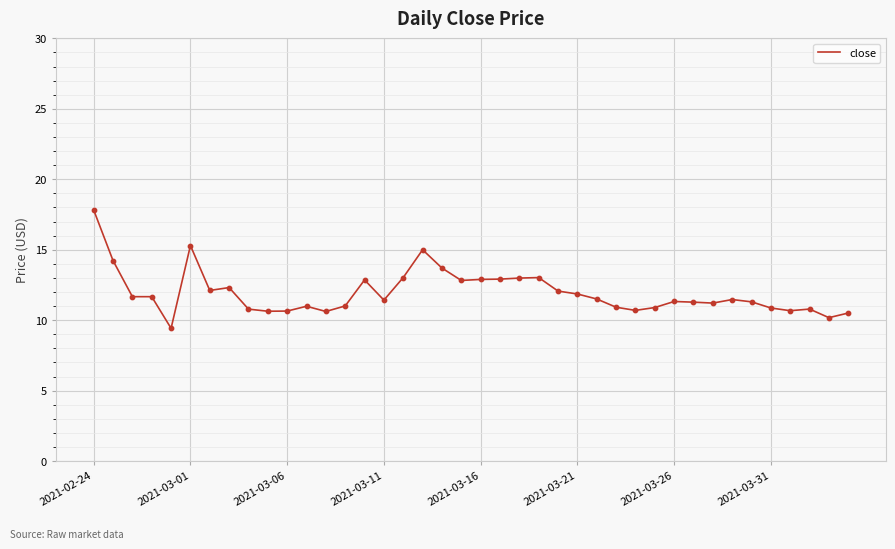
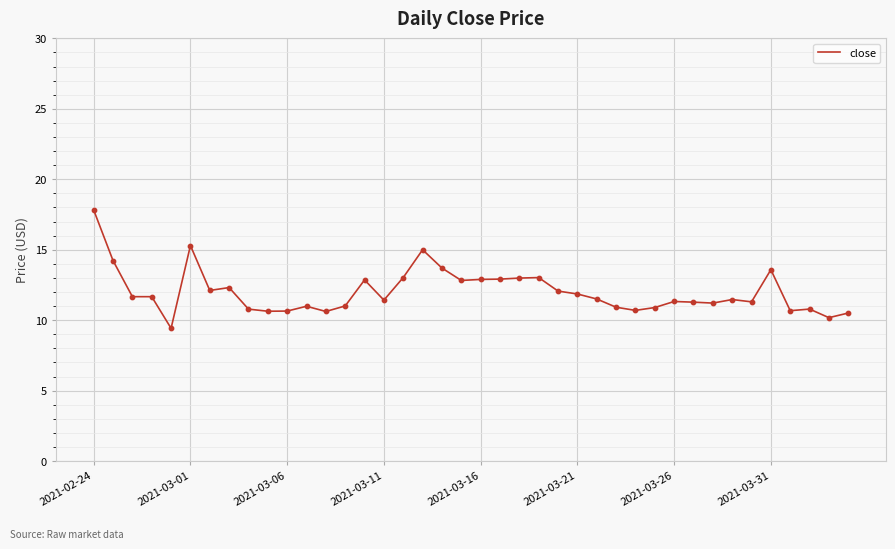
2021-03-31: 10.9 -> 13.6
